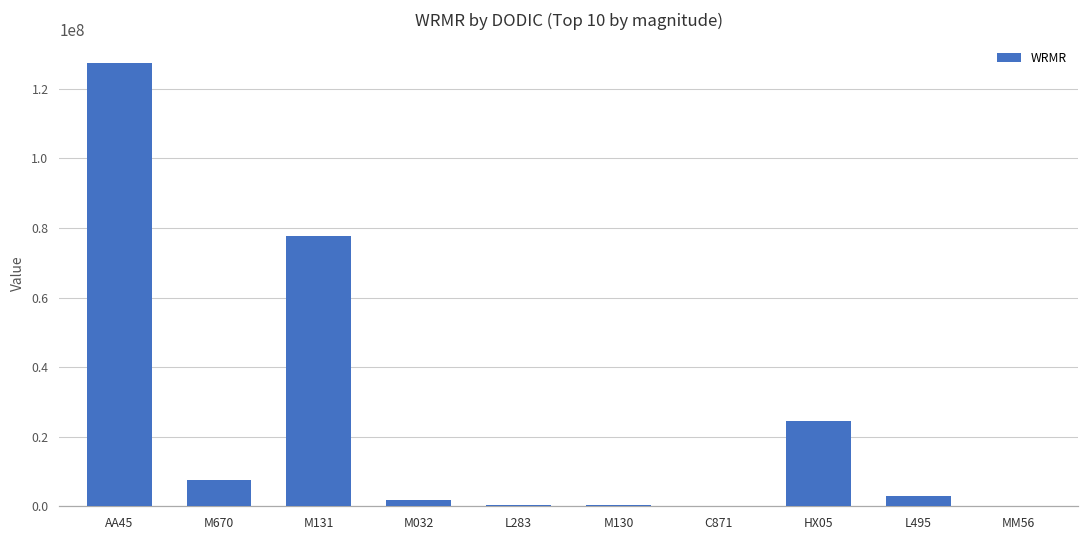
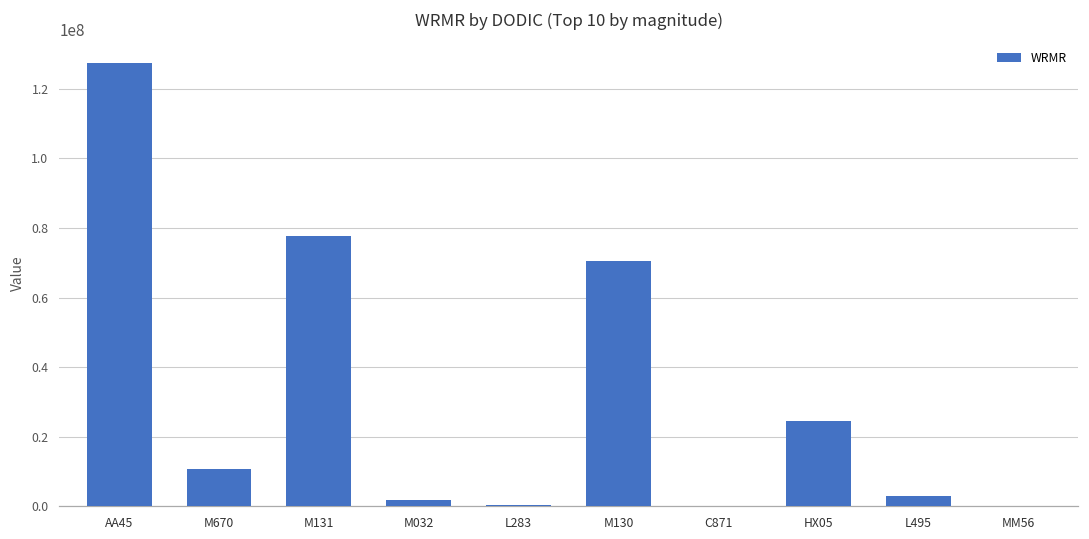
M670: 8000000 -> 11000000
M130: 0 -> 71000000
